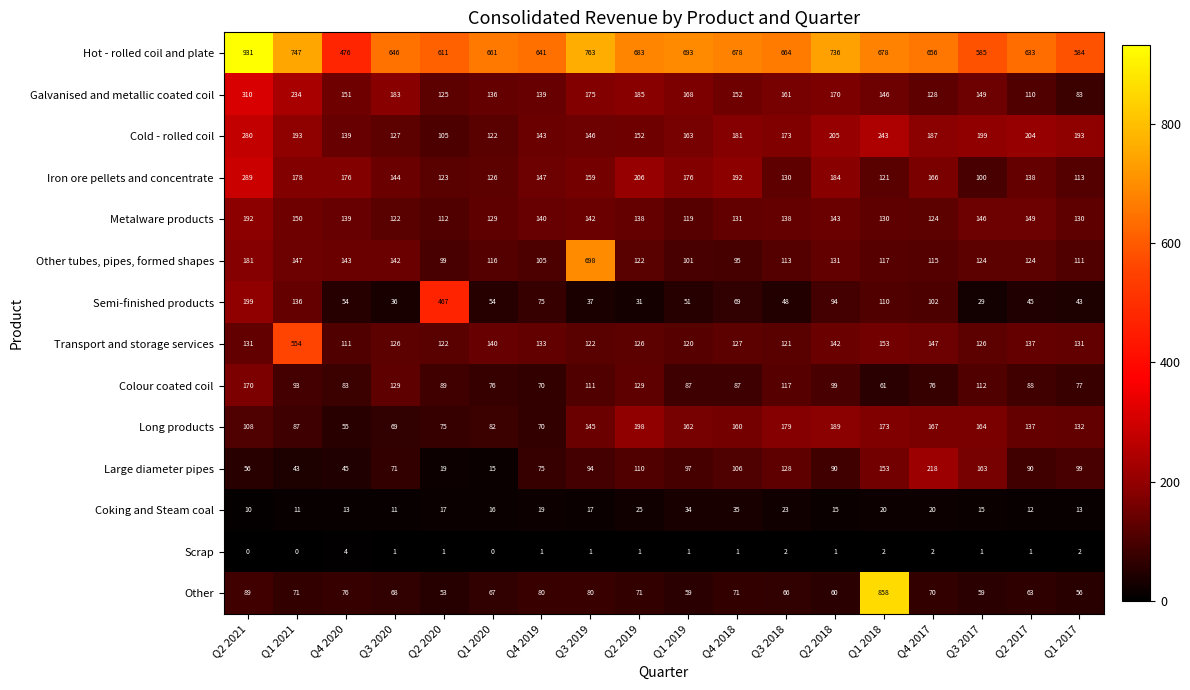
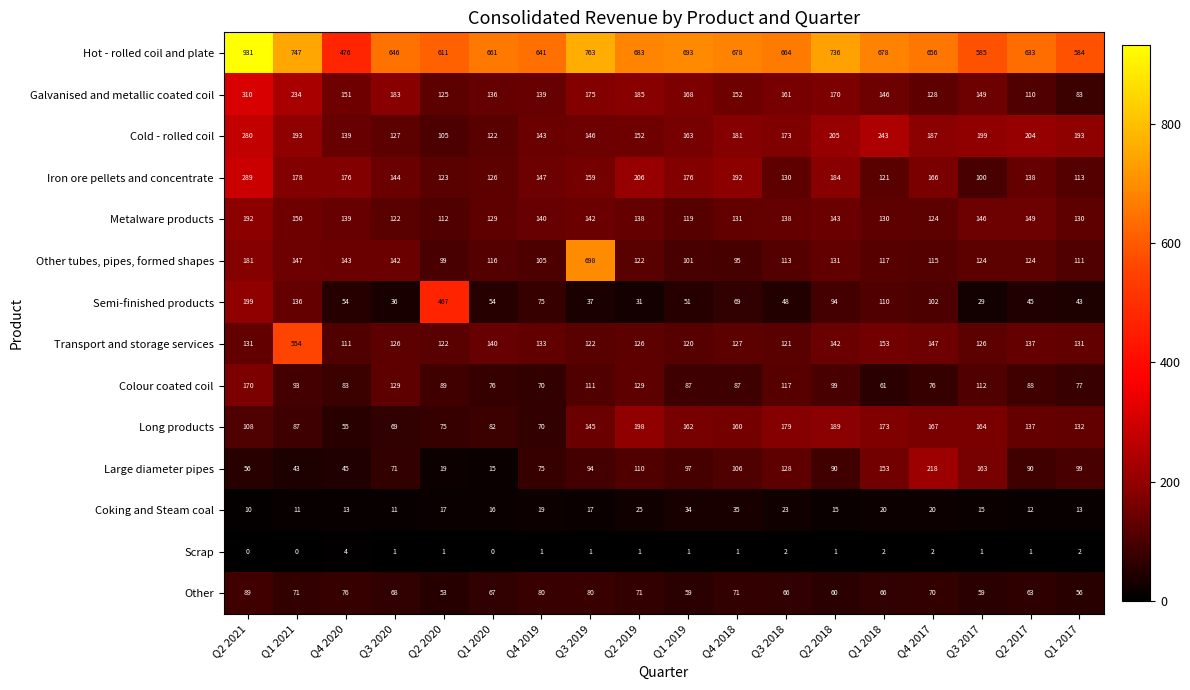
Other, Q1 2018: 858 -> 66
